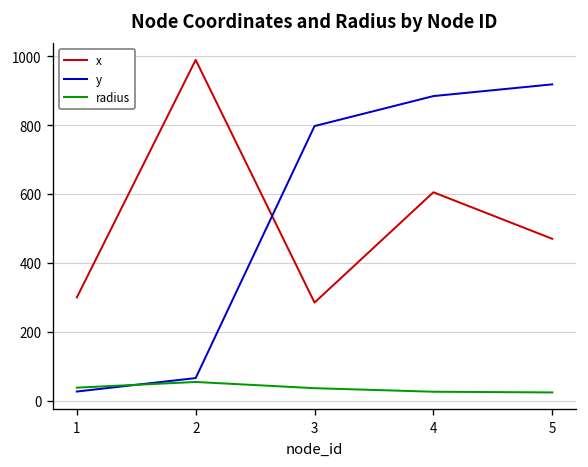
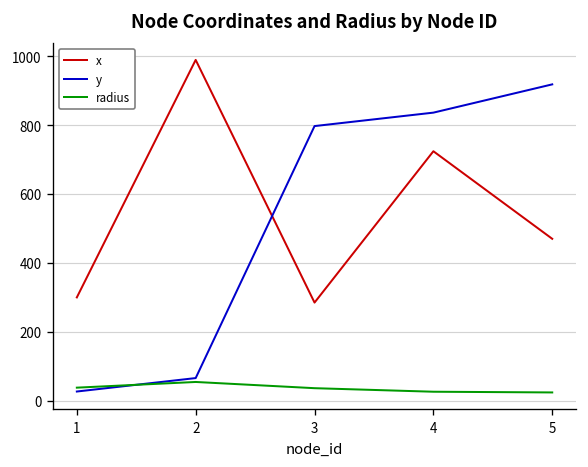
x, 4: 610 -> 720
y, 4: 880 -> 840
